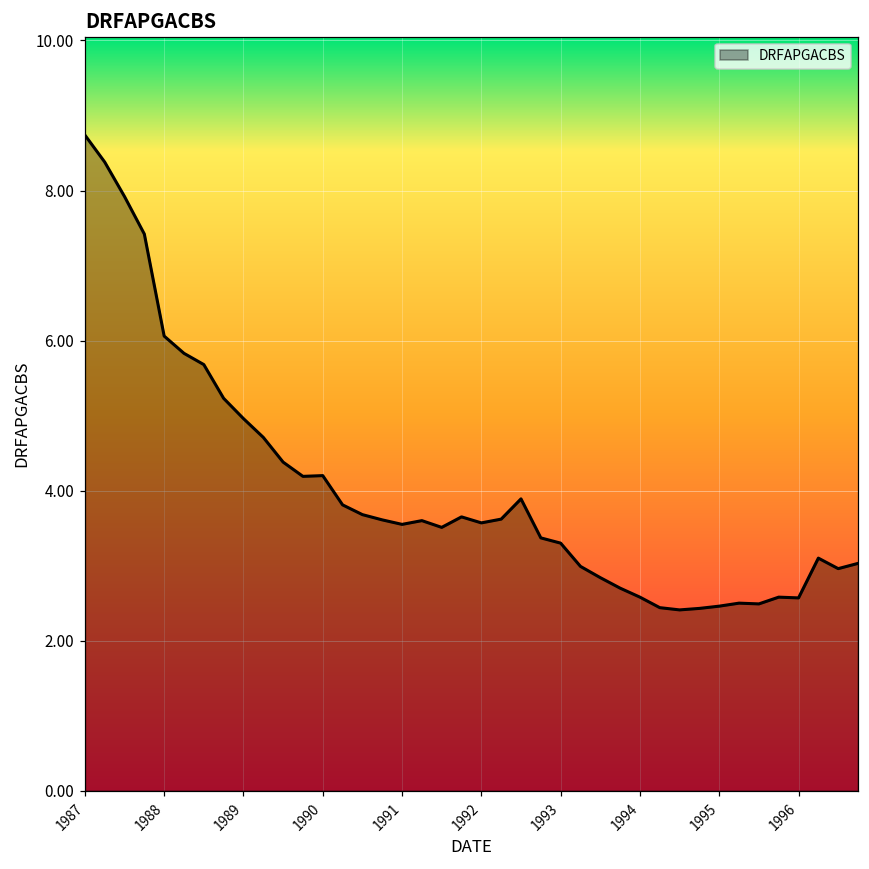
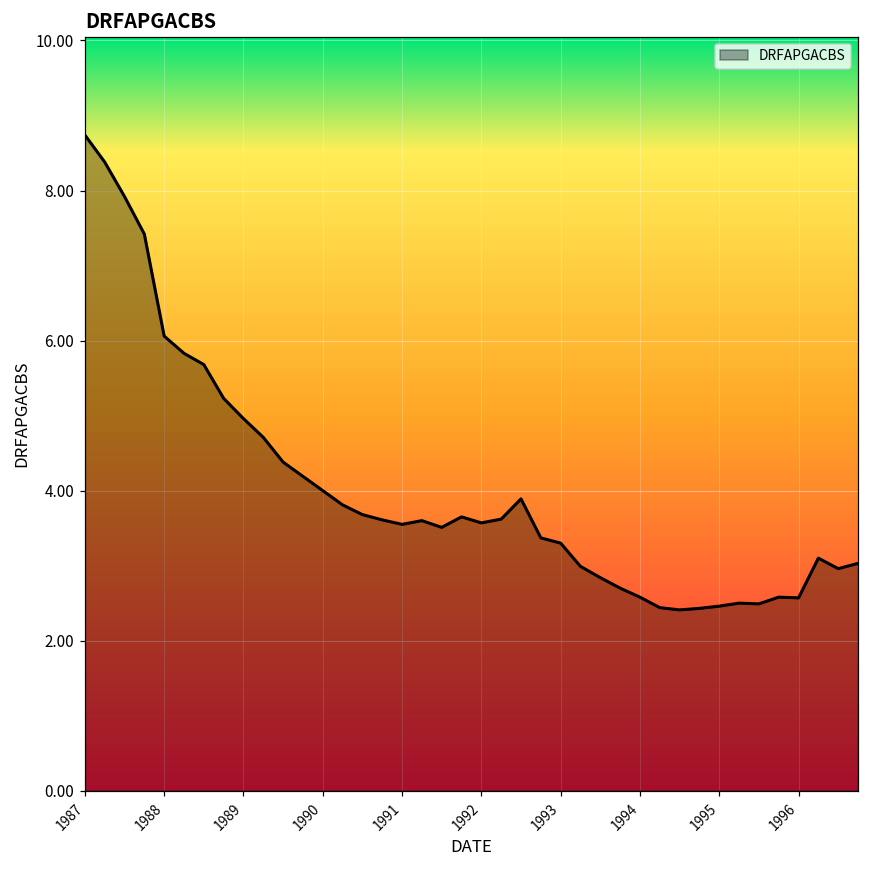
1990: 4.2 -> 4.0
